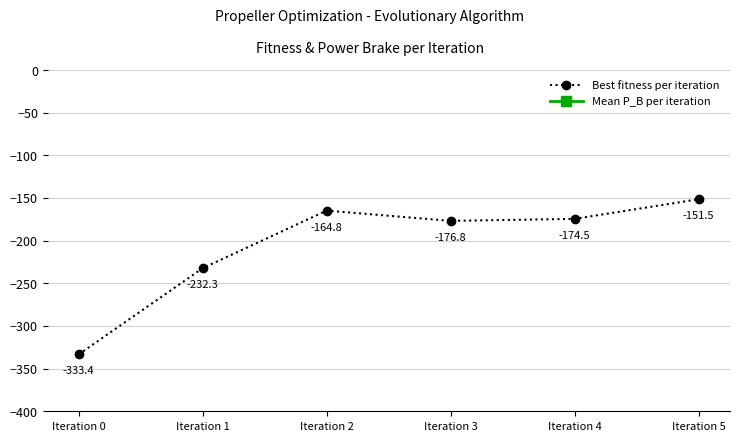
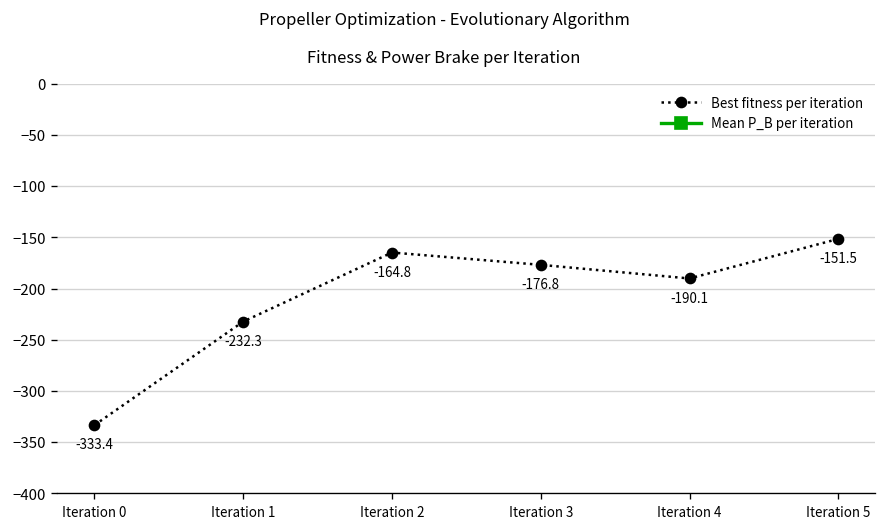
Best fitness per iteration, Iteration 4: -174.5 -> -190.1
